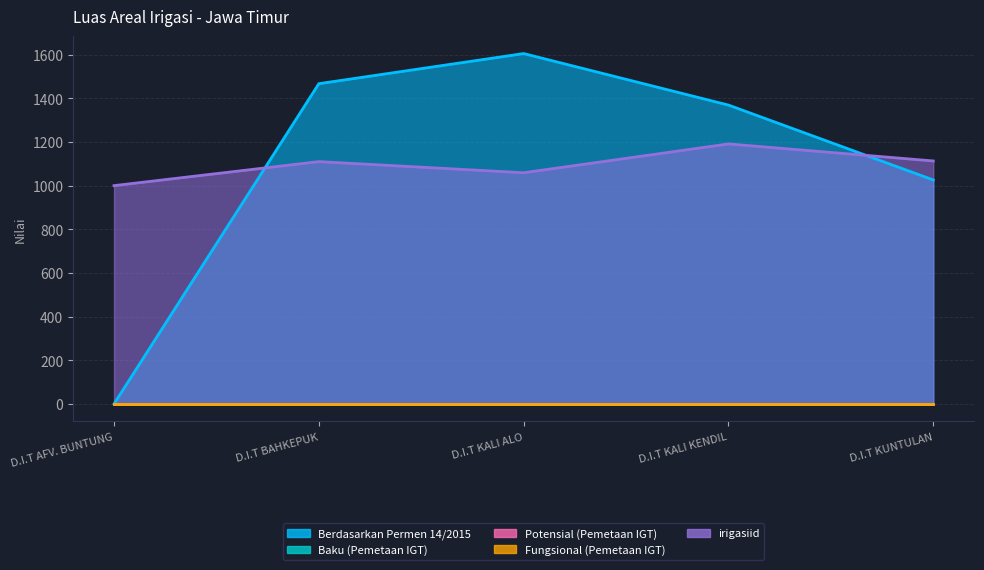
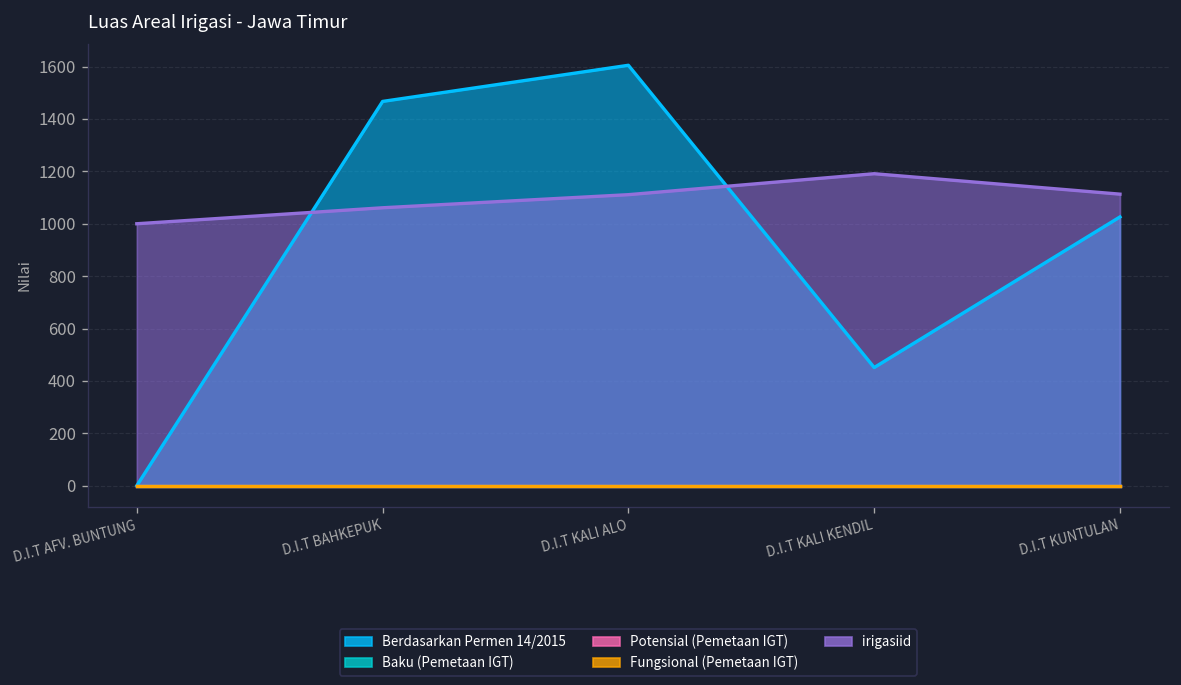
irigasiid, D.I.T BAHKEPUK: 1110 -> 1060
irigasiid, D.I.T KALI ALO: 1060 -> 1110
Berdasarkan Permen 14/2015, D.I.T KALI KENDIL: 1370 -> 450
